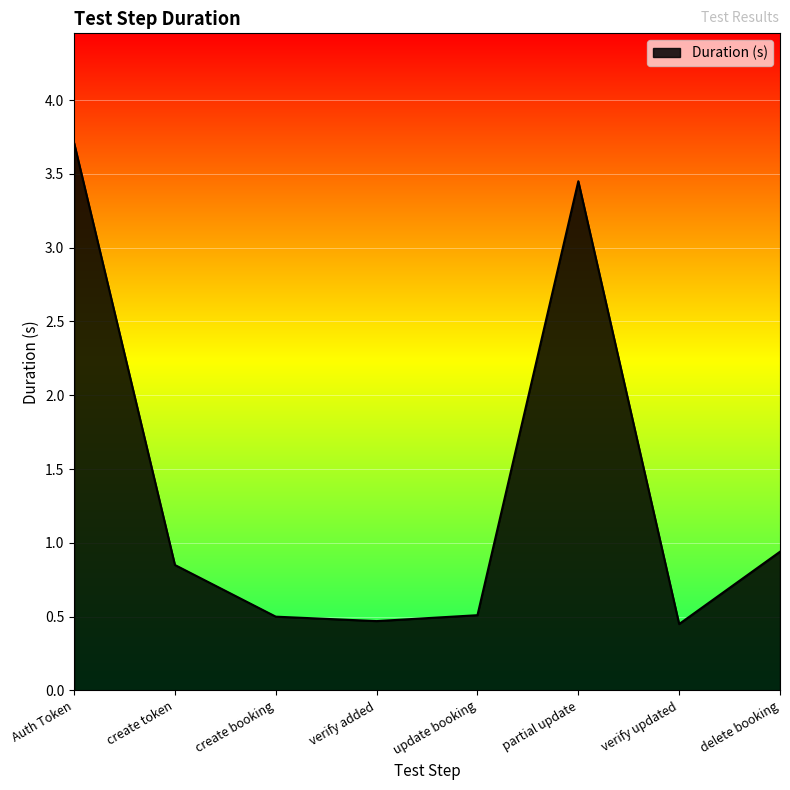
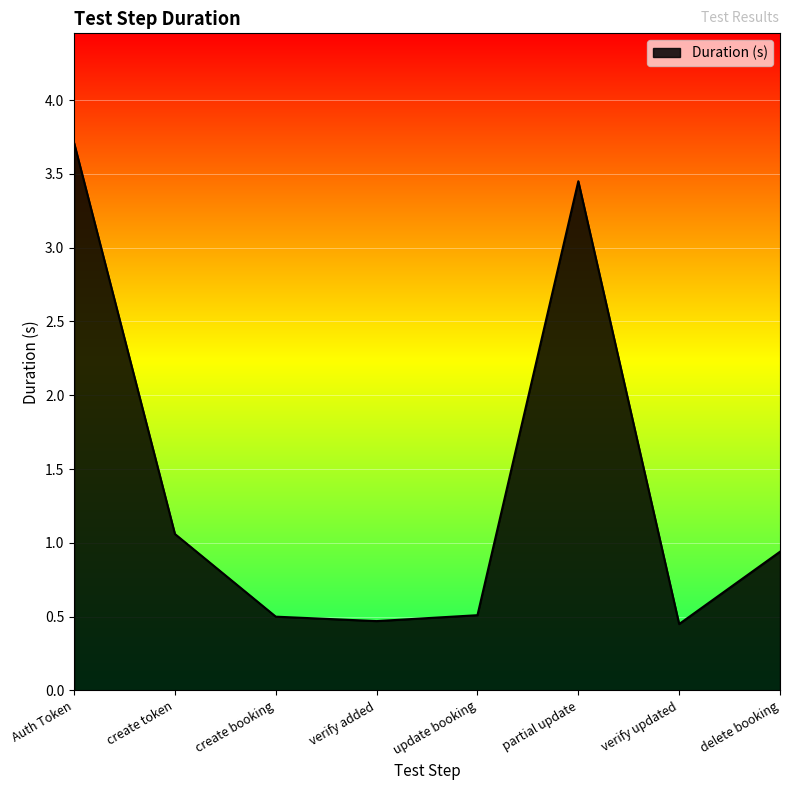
create token: 0.85 -> 1.06
